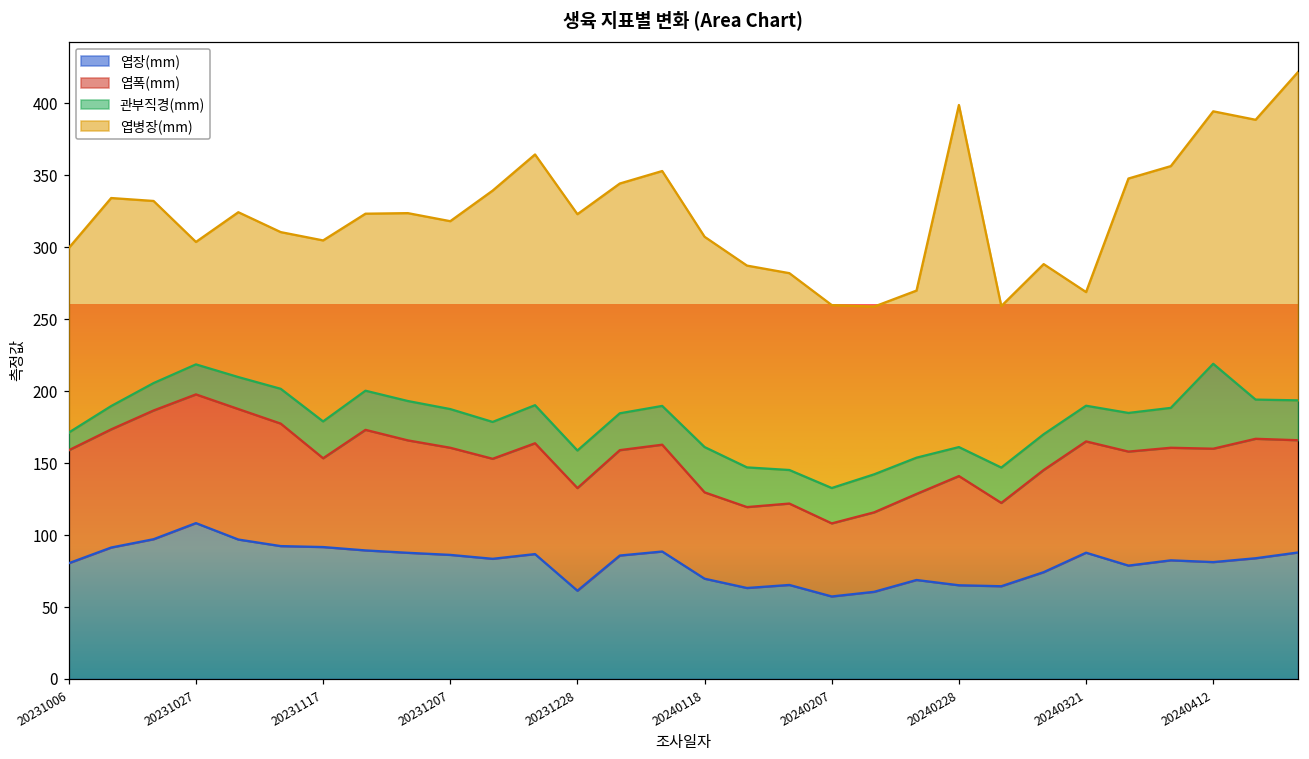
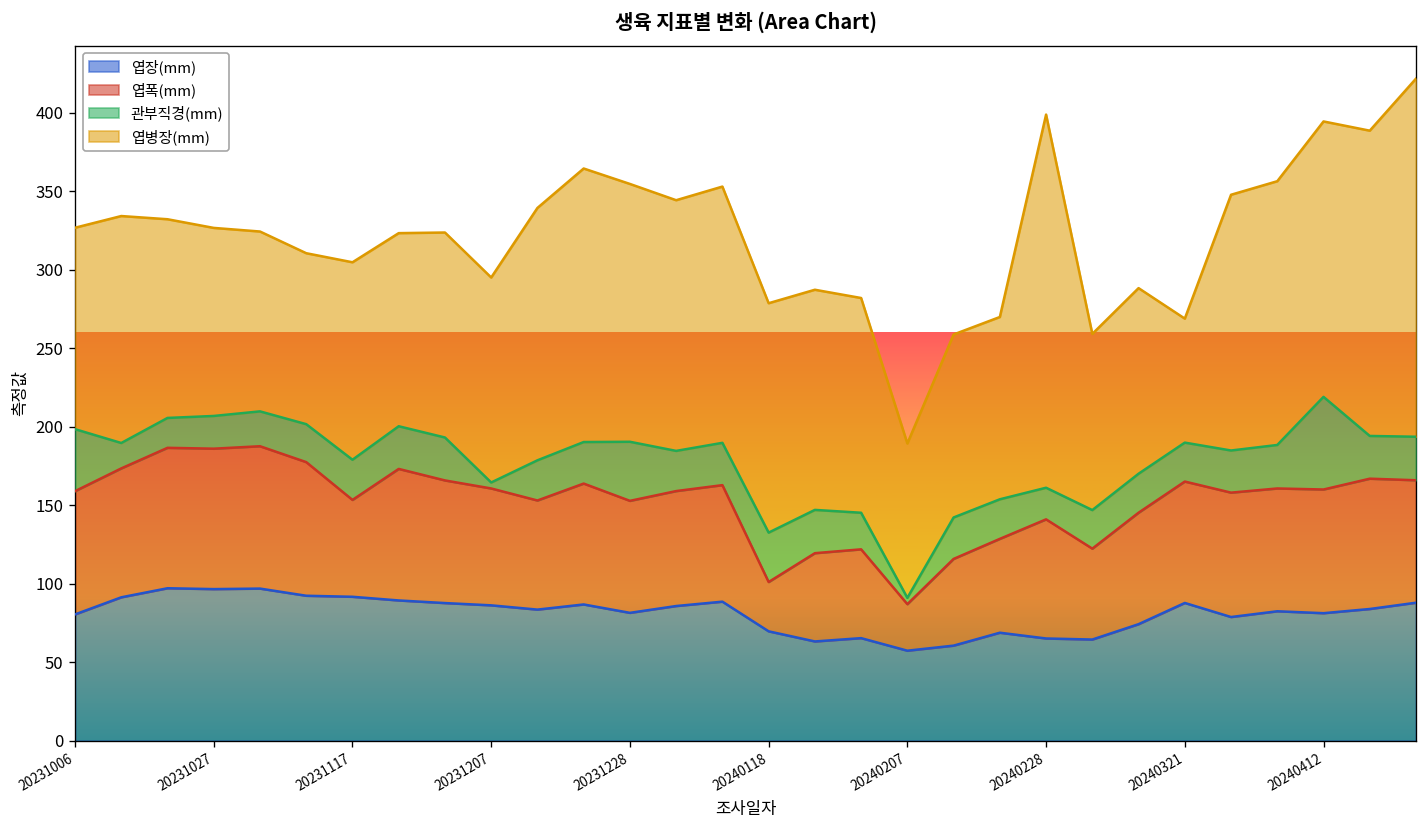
관부직경(mm), 20231006: 12 -> 40
엽장(mm), 20231027: 108 -> 97
엽병장(mm), 20231027: 85 -> 120
관부직경(mm), 20231207: 27 -> 4
엽장(mm), 20231228: 61 -> 81
관부직경(mm), 20231228: 26 -> 38
엽폭(mm), 20240118: 60 -> 31
엽폭(mm), 20240207: 51 -> 30
관부직경(mm), 20240207: 25 -> 4
엽병장(mm), 20240207: 127 -> 98
